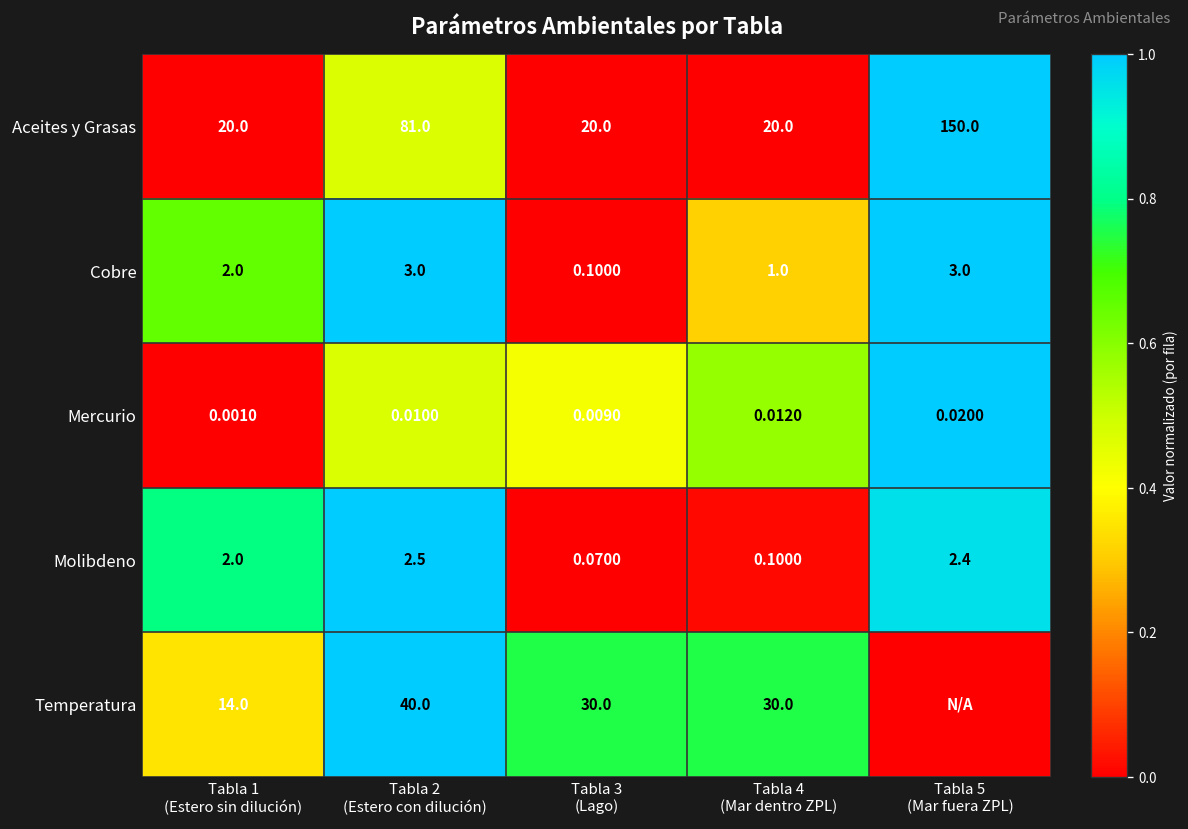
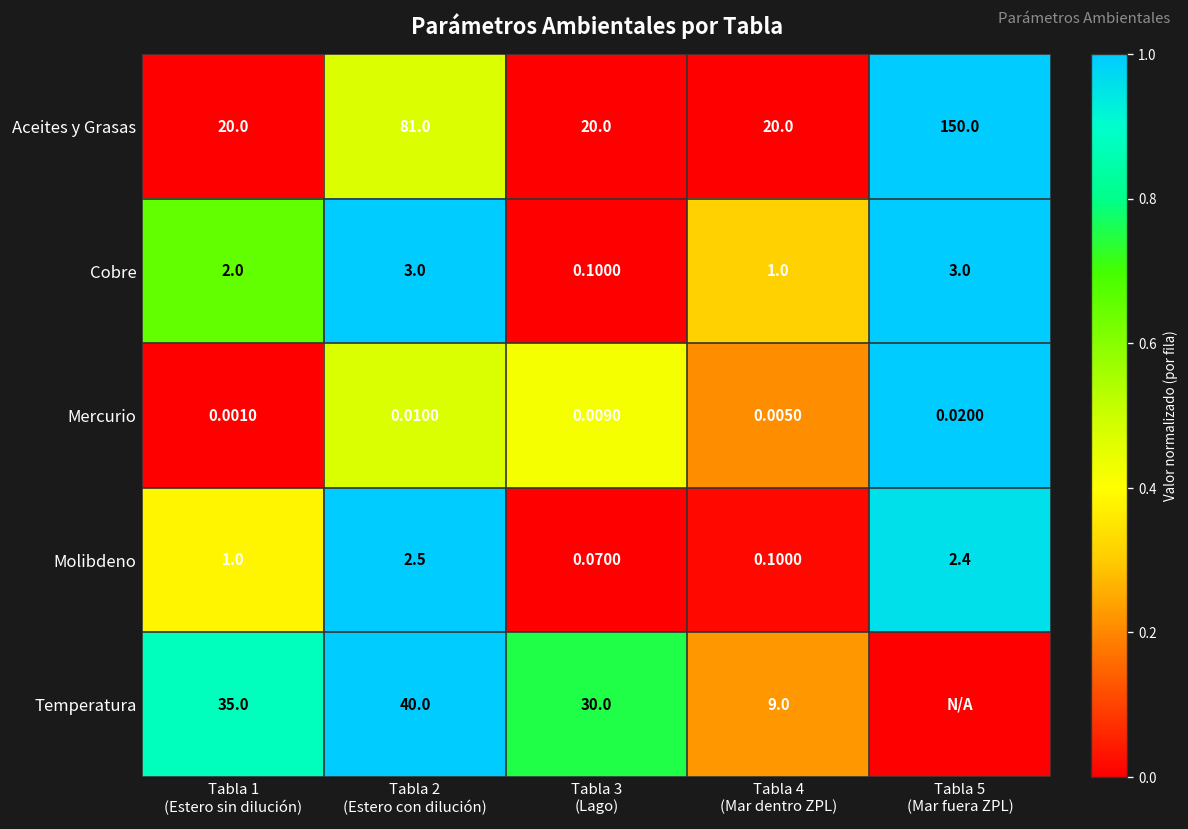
Mercurio, Tabla 4 (Mar dentro ZPL): 0.0120 -> 0.0050
Molibdeno, Tabla 1 (Estero sin dilución): 2.0 -> 1.0
Temperatura, Tabla 1 (Estero sin dilución): 14.0 -> 35.0
Temperatura, Tabla 4 (Mar dentro ZPL): 30.0 -> 9.0
